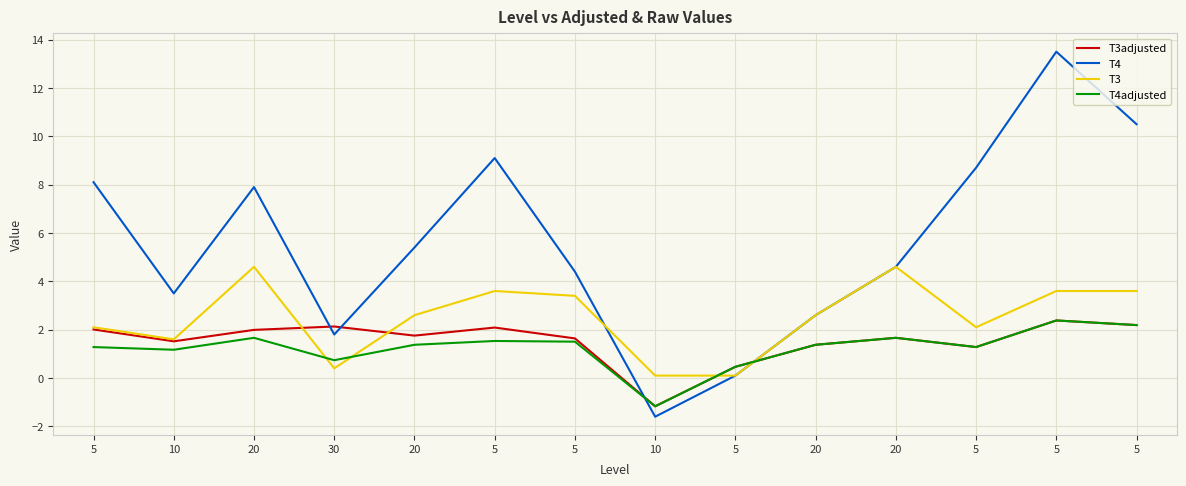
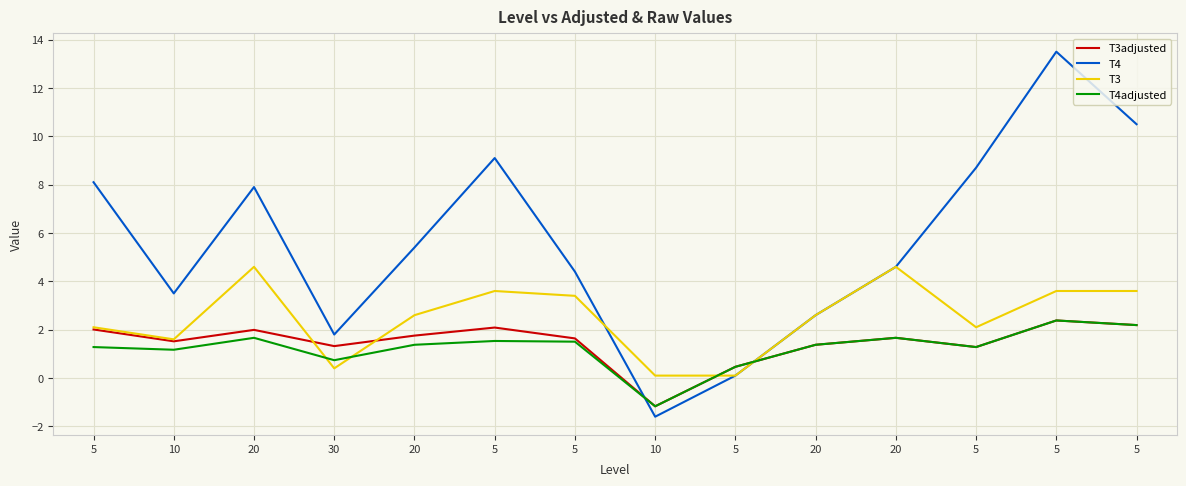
T3adjusted, 30: 2.1 -> 1.3
